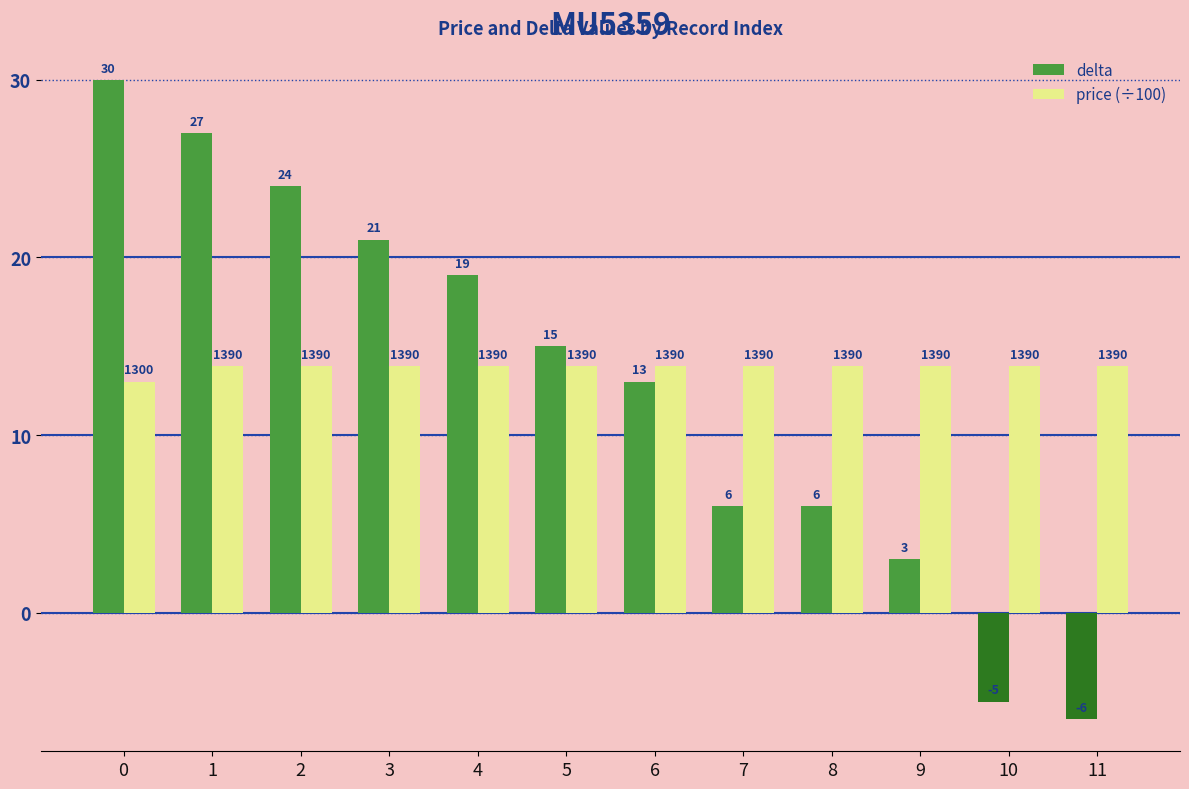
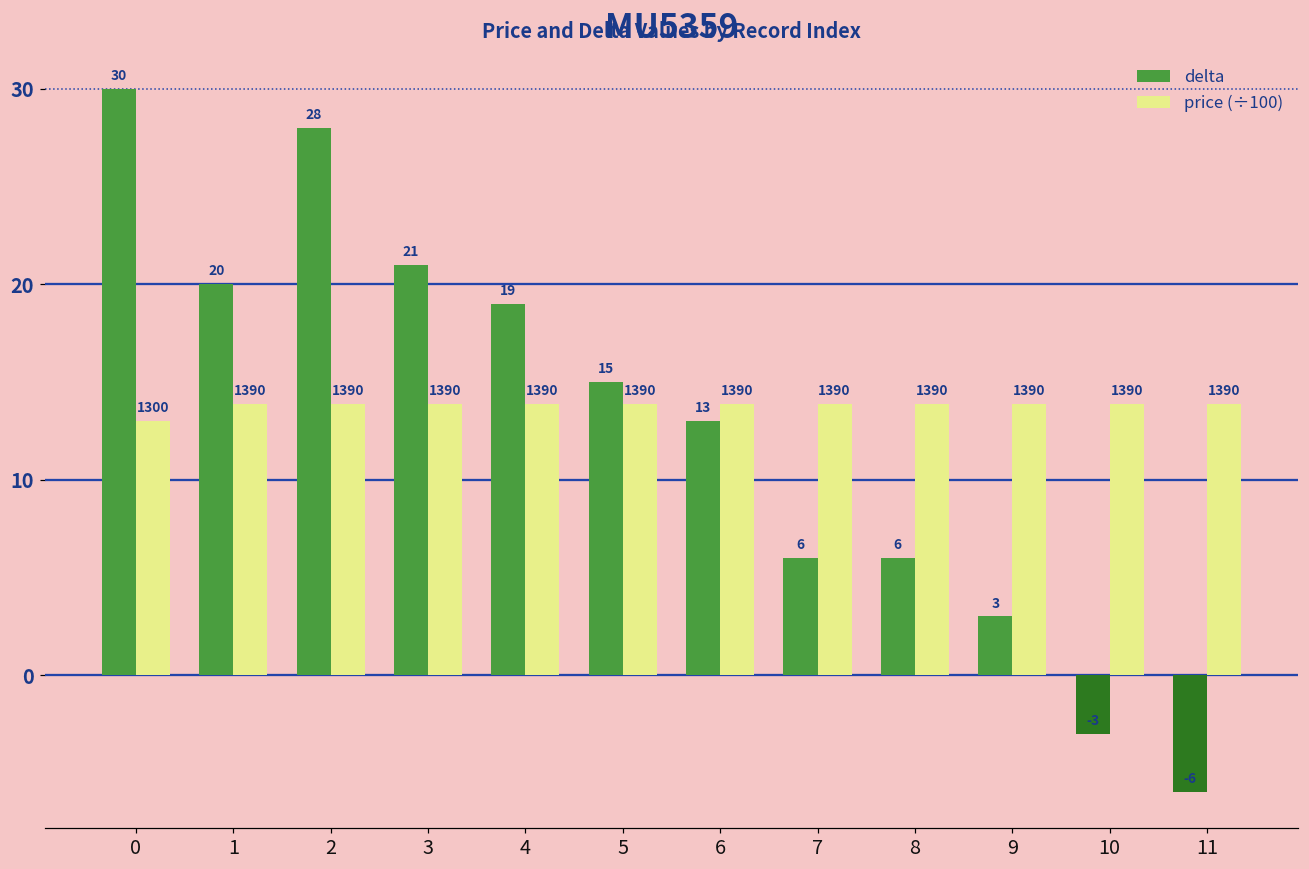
delta, 1: 27 -> 20
delta, 2: 24 -> 28
delta, 10: -5 -> -3
